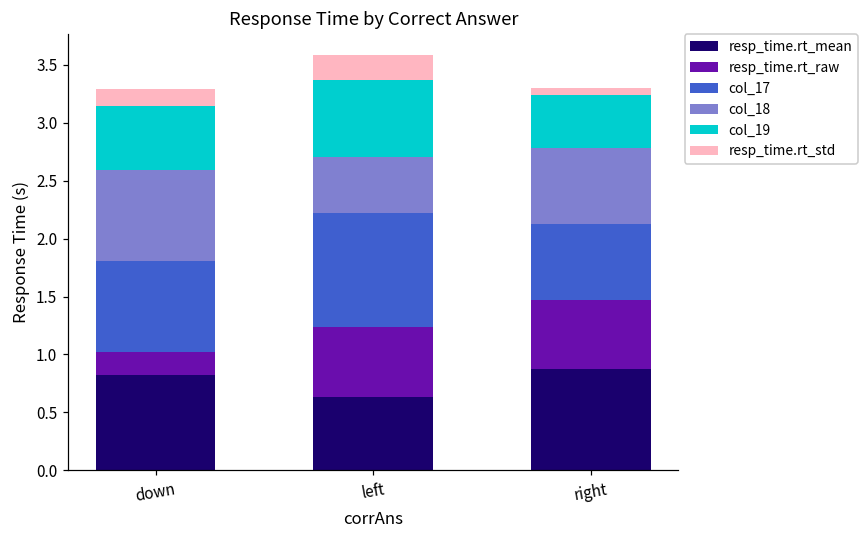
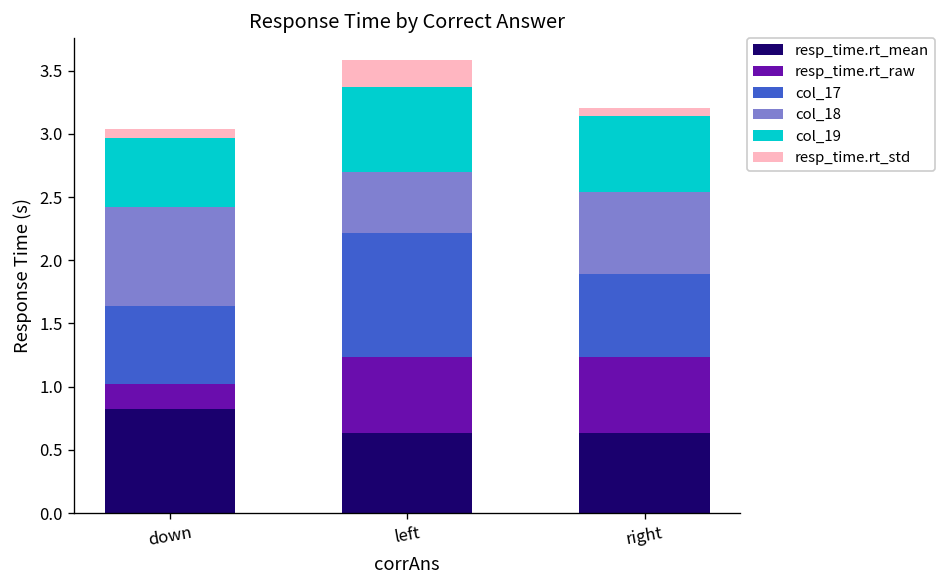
col_17, down: 0.79 -> 0.62
resp_time.rt_std, down: 0.15 -> 0.07
resp_time.rt_mean, right: 0.87 -> 0.64
col_19, right: 0.46 -> 0.60
